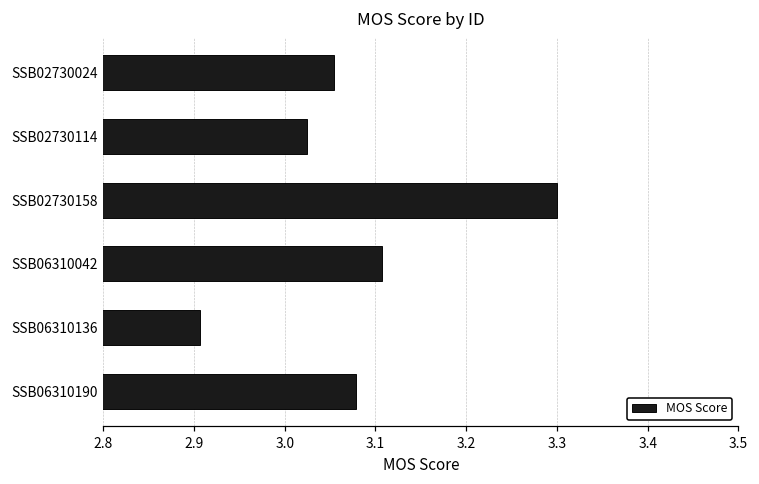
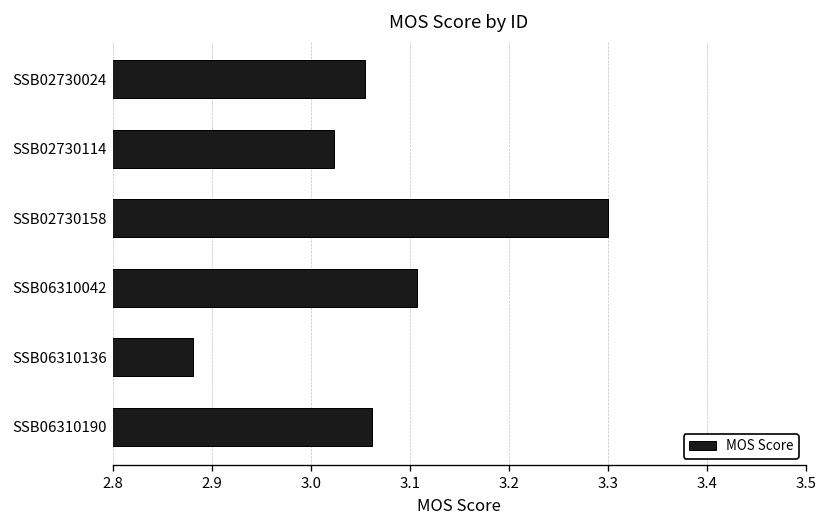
SSB06310136: 2.91 -> 2.88
SSB06310190: 3.08 -> 3.06
